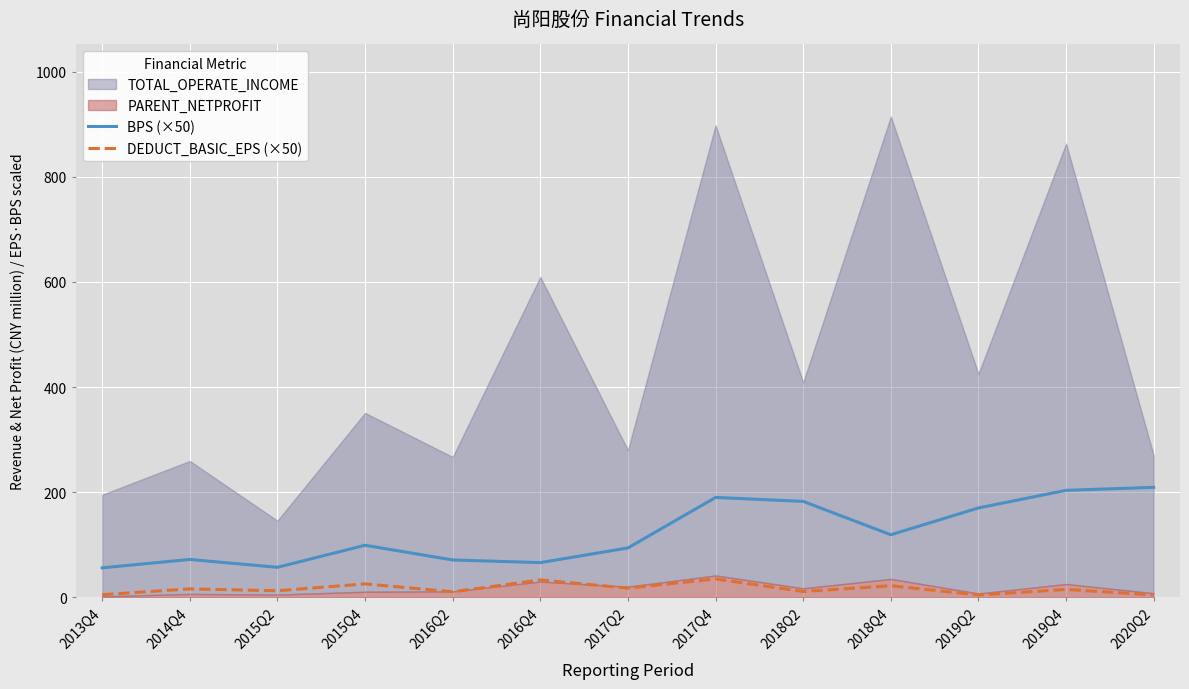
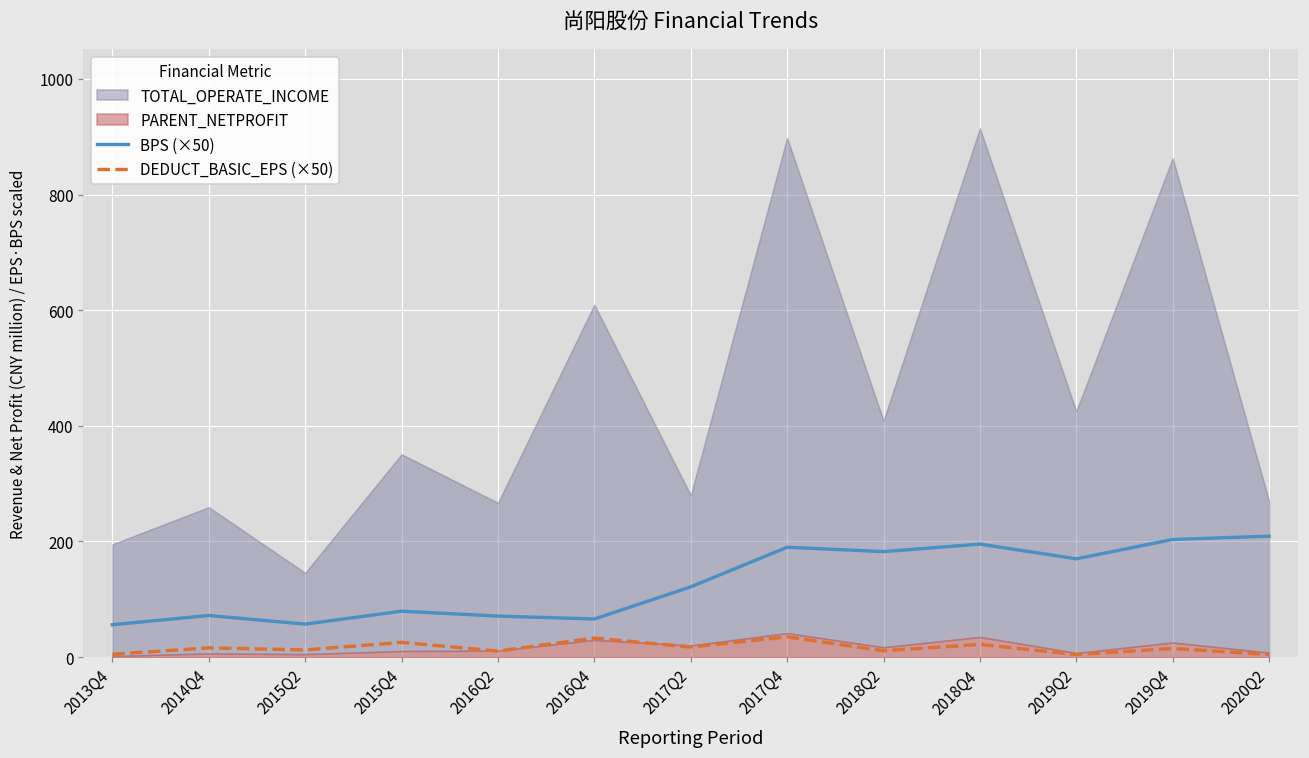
BPS (×50), 2015Q4: 100 -> 80
BPS (×50), 2017Q2: 90 -> 120
BPS (×50), 2018Q4: 120 -> 200
